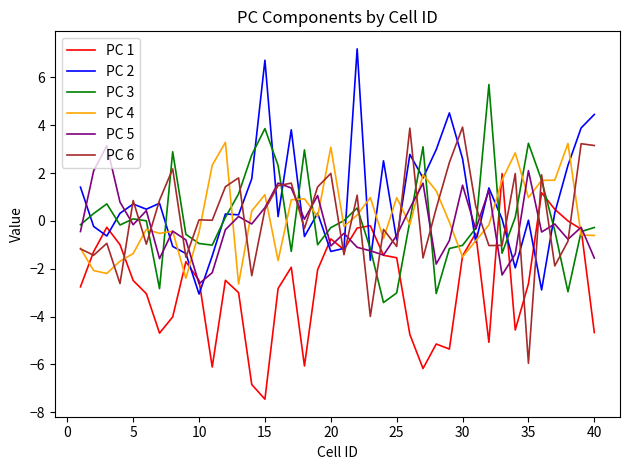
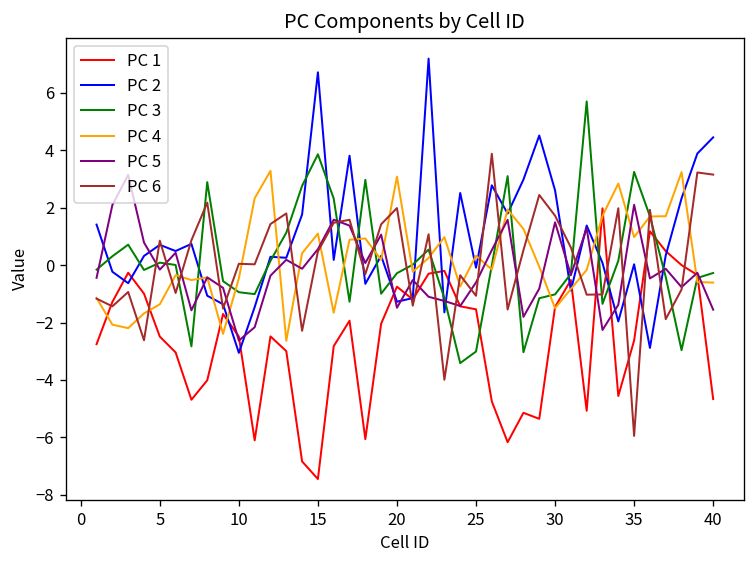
PC 5, 20: -1.0 -> -1.5
PC 2, 25: -0.8 -> -0.1
PC 4, 25: 1.0 -> 0.3
PC 6, 30: 3.9 -> 1.7
